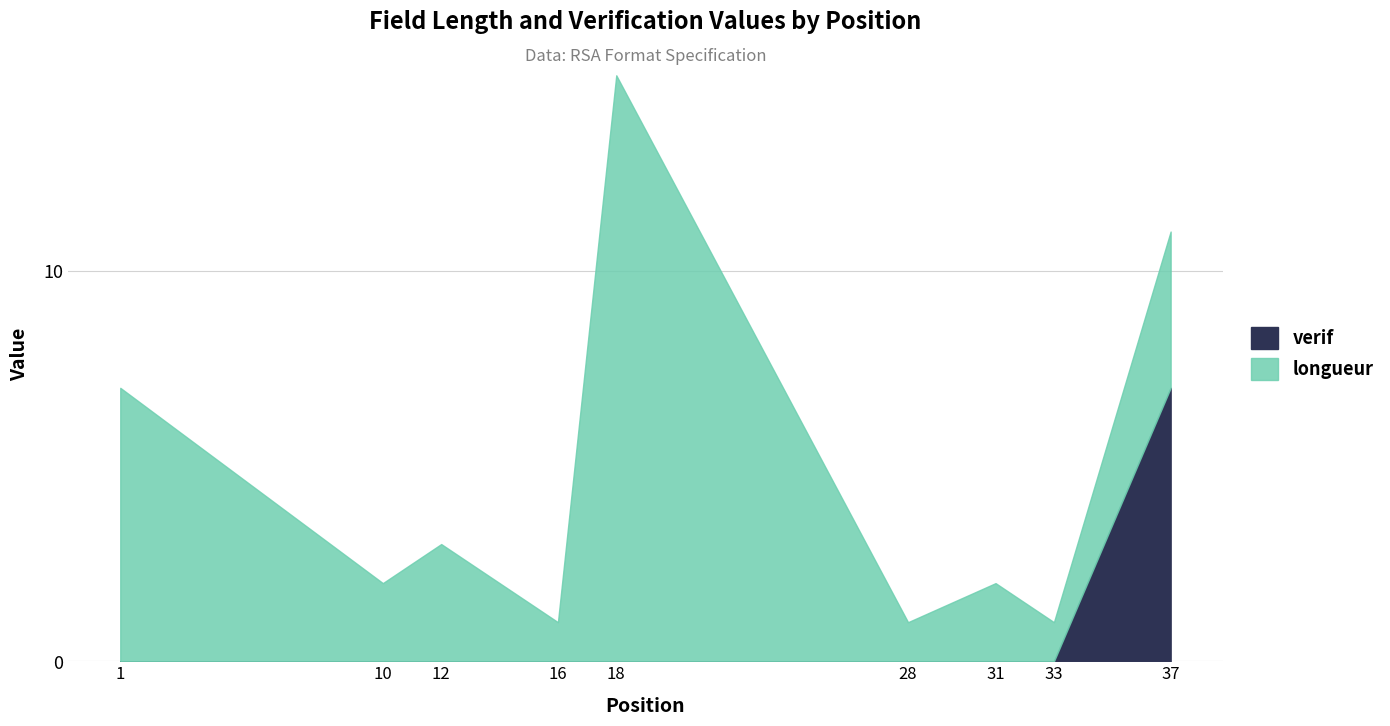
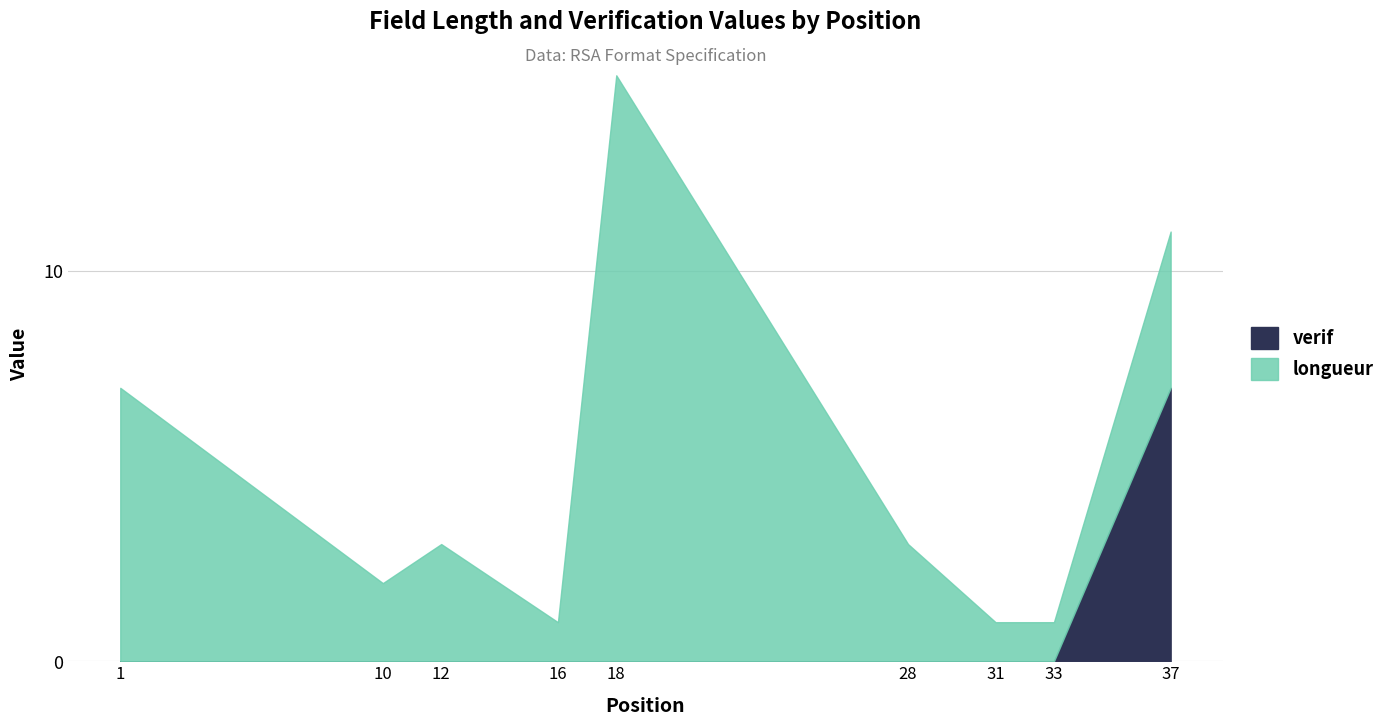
longueur, 28: 1 -> 3
longueur, 31: 2 -> 1
